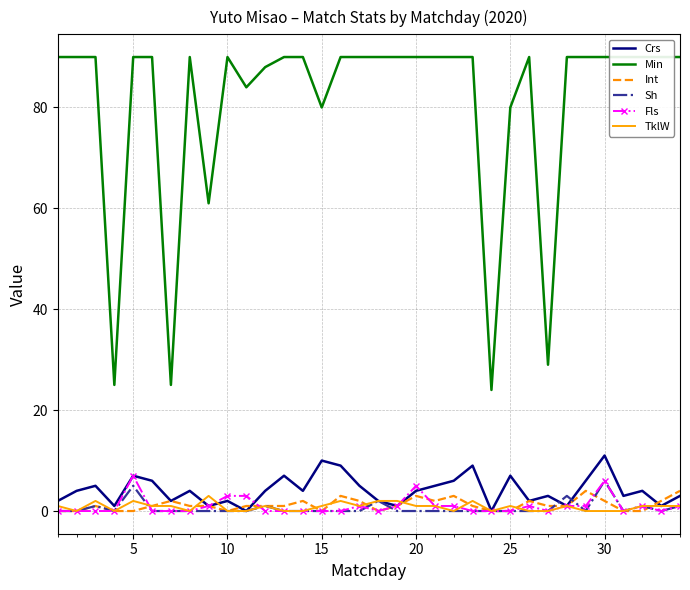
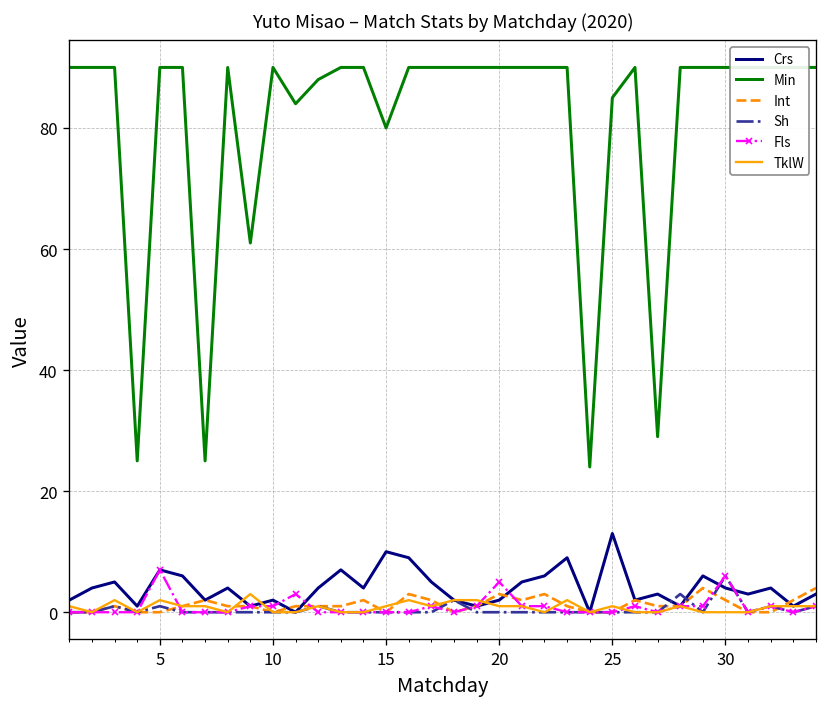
Sh, 5: 5 -> 1
Fls, 10: 3 -> 1
Crs, 20: 4 -> 2
Crs, 25: 7 -> 13
Min, 25: 80 -> 85
Crs, 30: 11 -> 4
